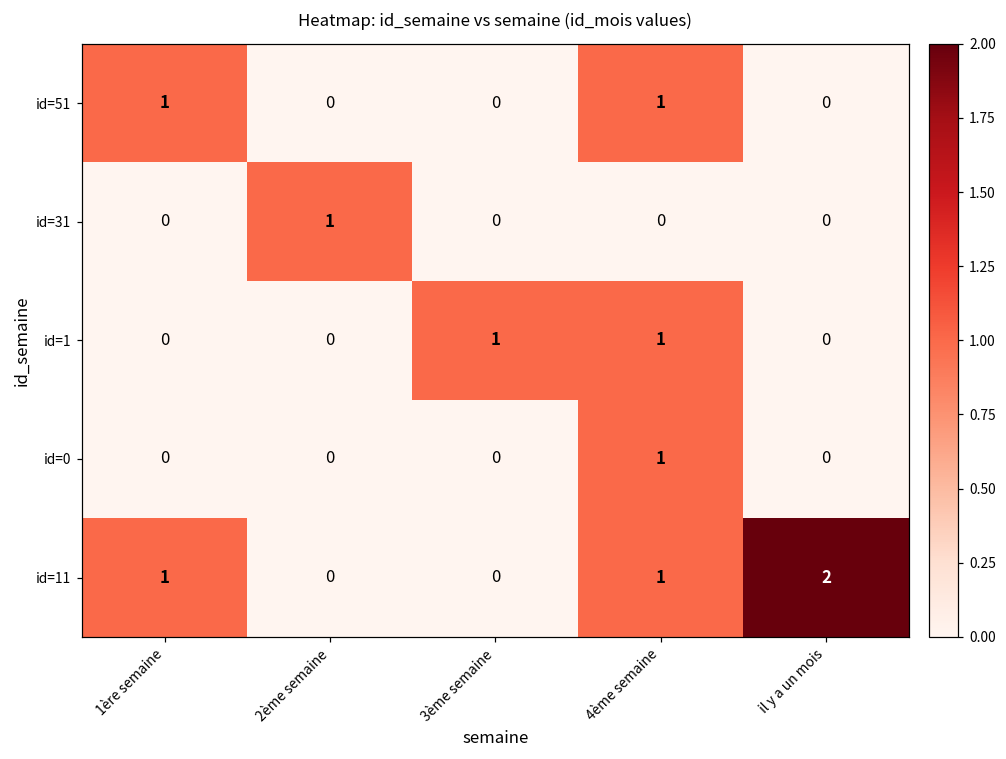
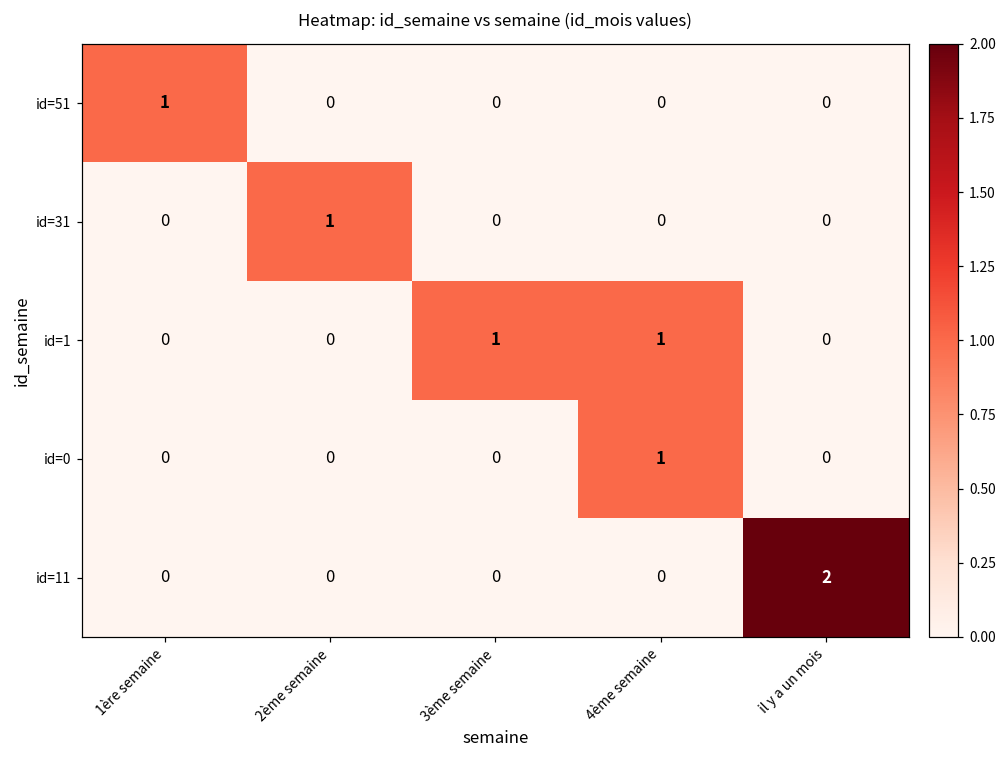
id=51, 4ème semaine: 1 -> 0
id=11, 1ère semaine: 1 -> 0
id=11, 4ème semaine: 1 -> 0
